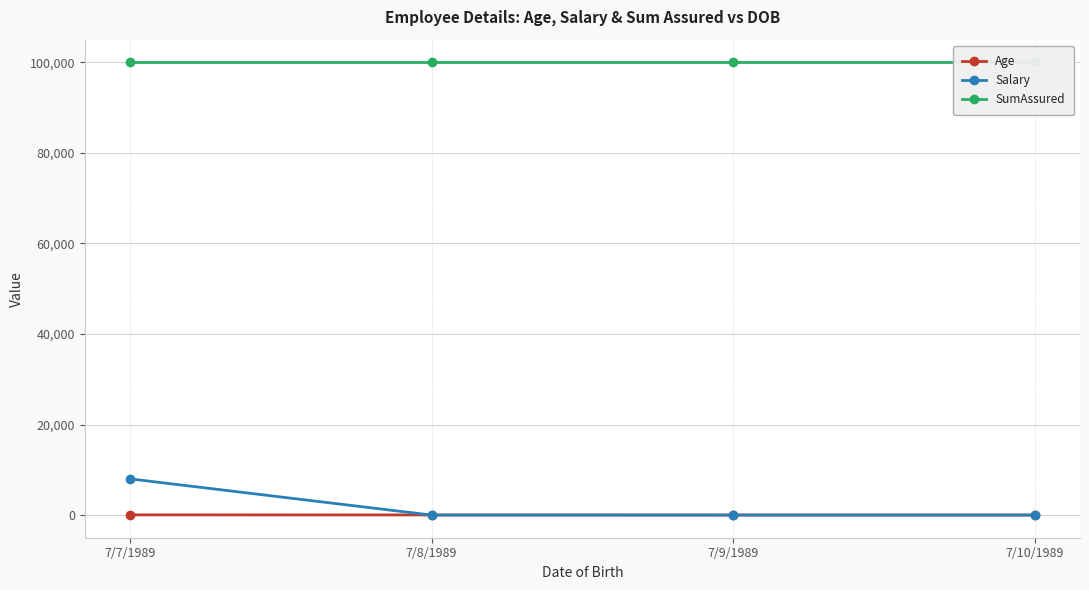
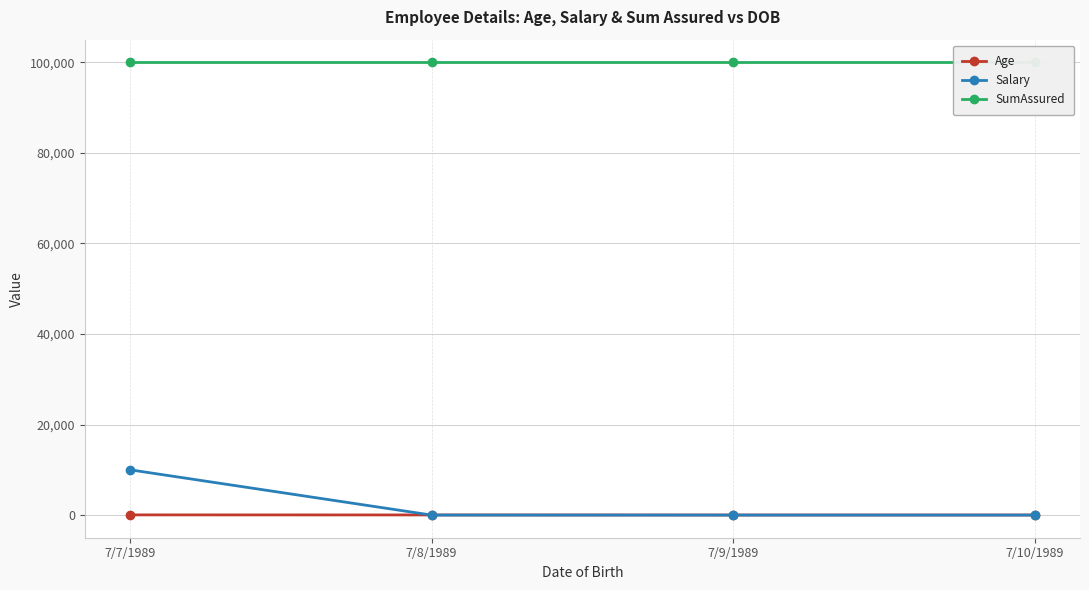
Salary, 7/7/1989: 8,000 -> 10,000
